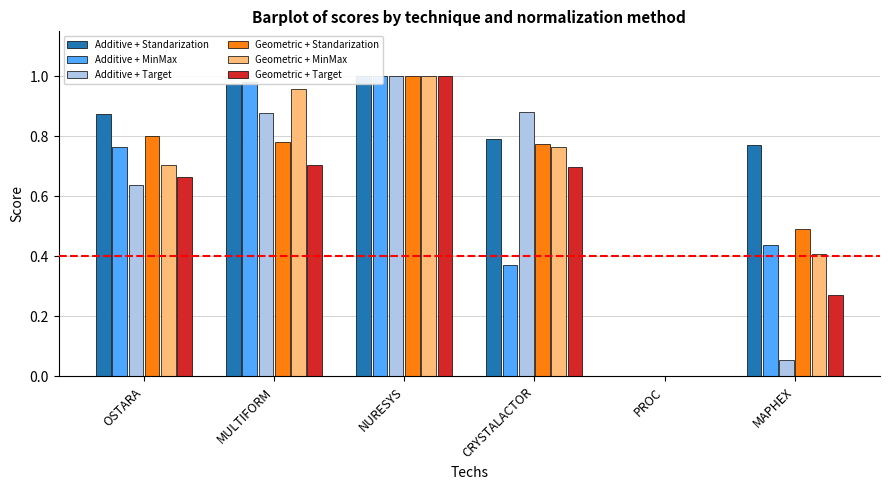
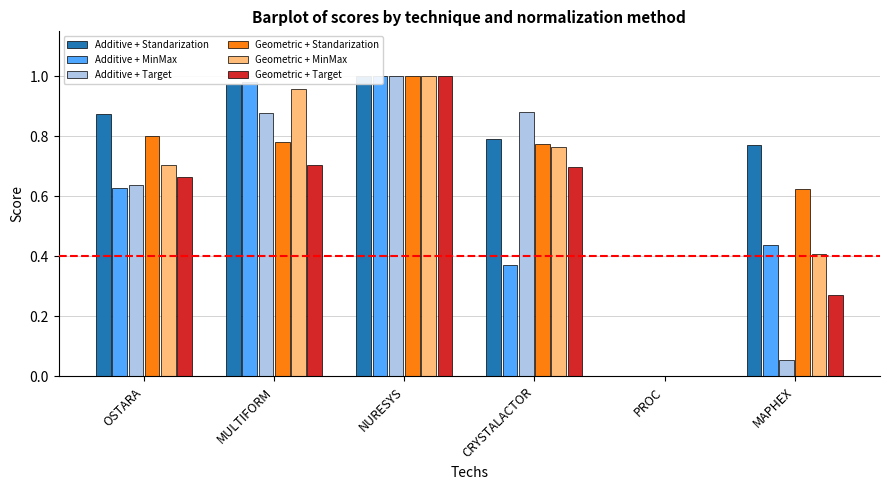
Additive + MinMax, OSTARA: 0.76 -> 0.63
Geometric + Standarization, MAPHEX: 0.49 -> 0.62
